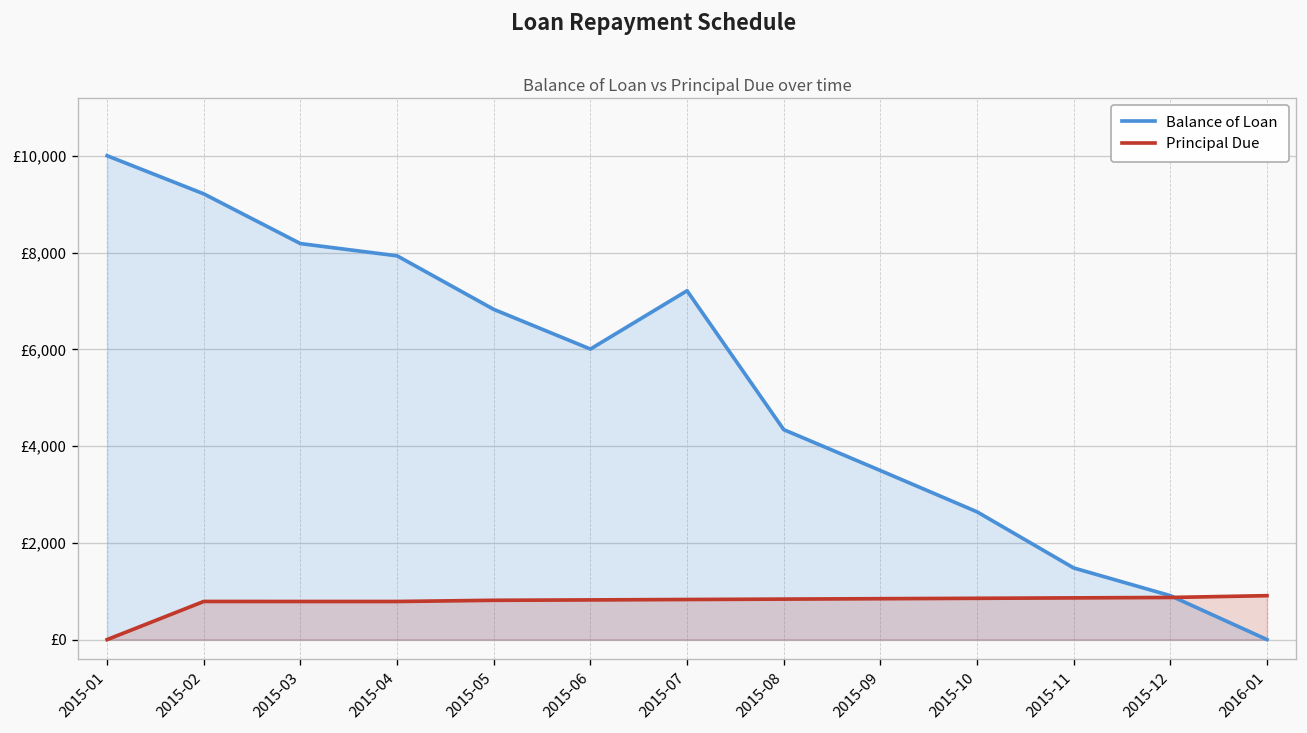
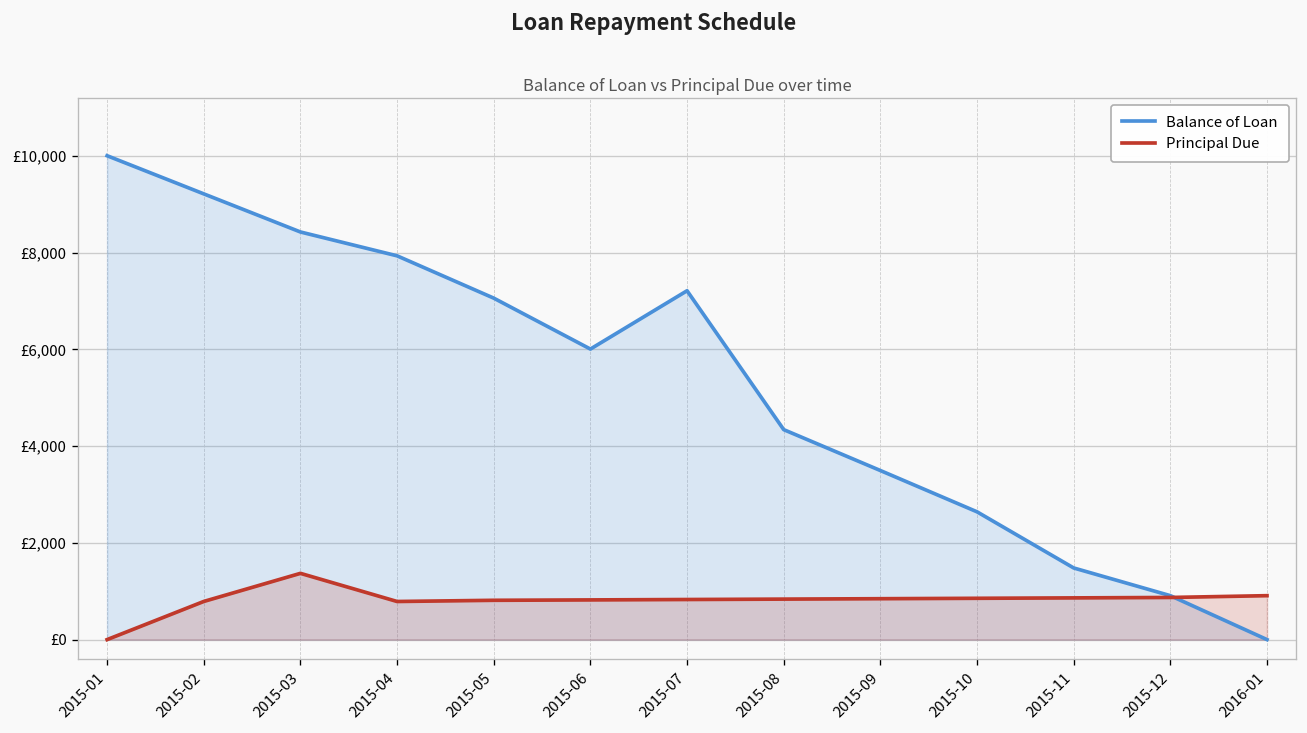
Balance of Loan, 2015-03: £8,200 -> £8,400
Principal Due, 2015-03: £800 -> £1,400
Balance of Loan, 2015-05: £6,800 -> £7,100
